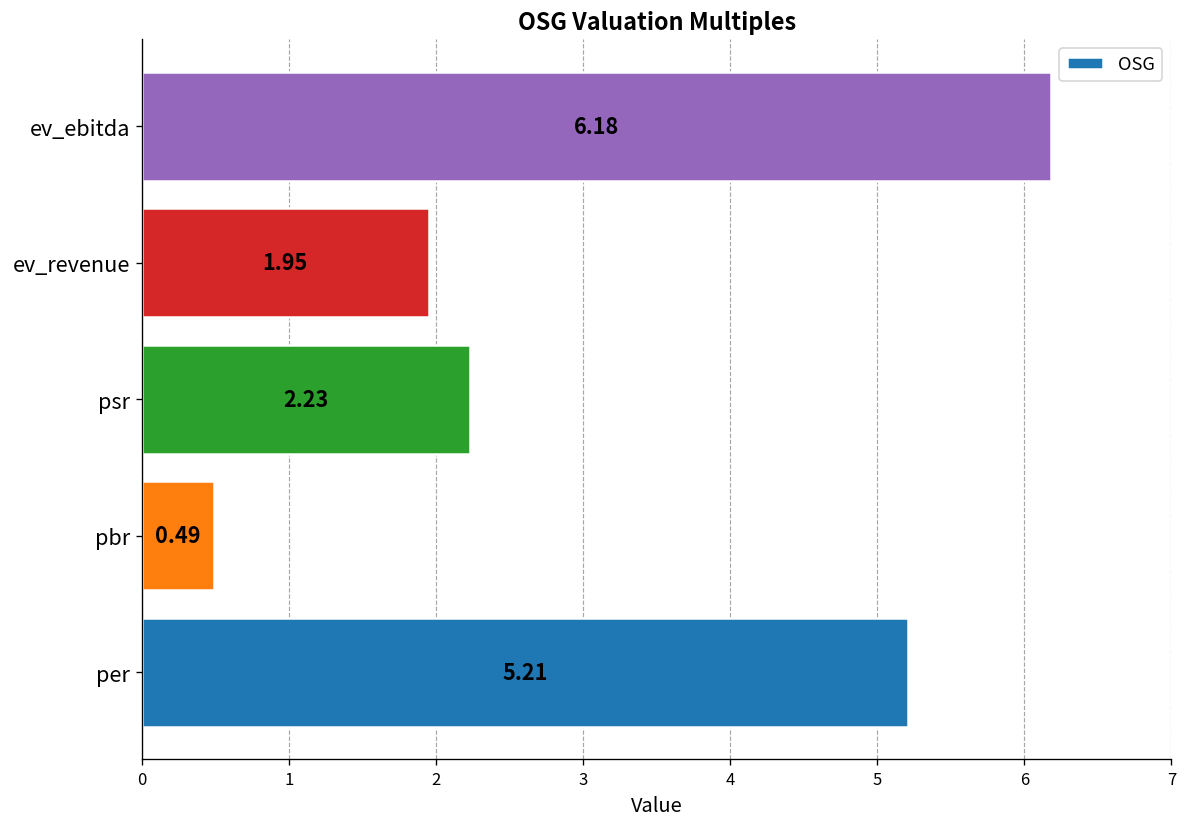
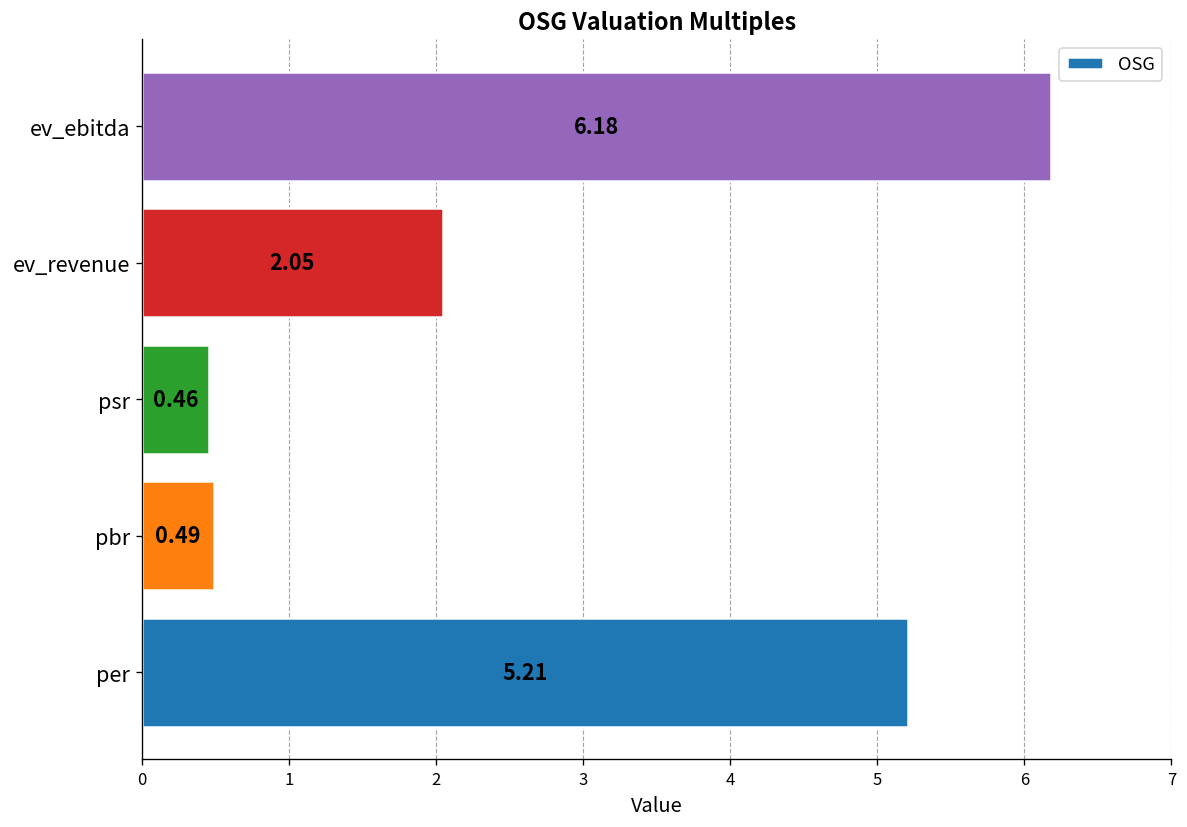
ev_revenue: 1.95 -> 2.05
psr: 2.23 -> 0.46
